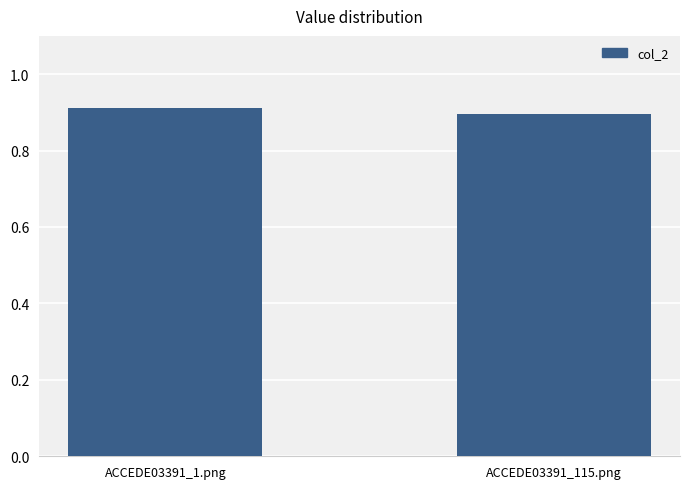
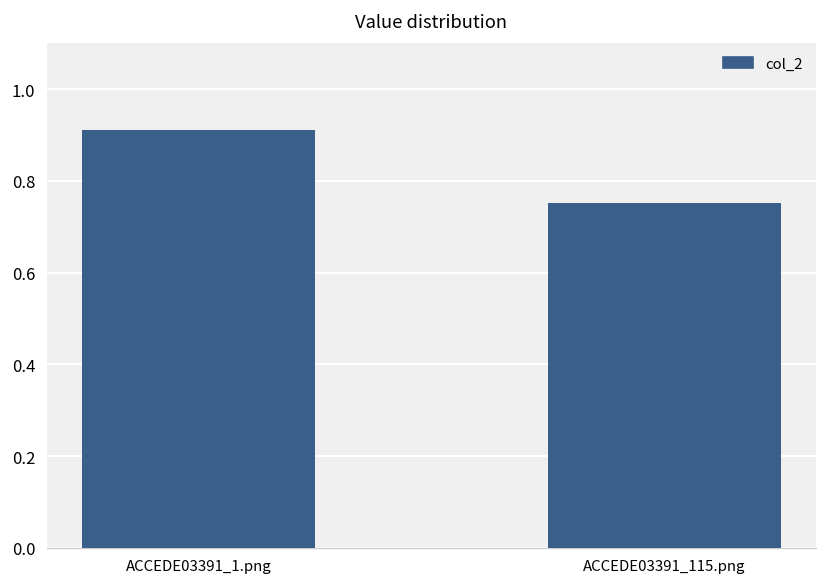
ACCEDE03391_115.png: 0.90 -> 0.75
